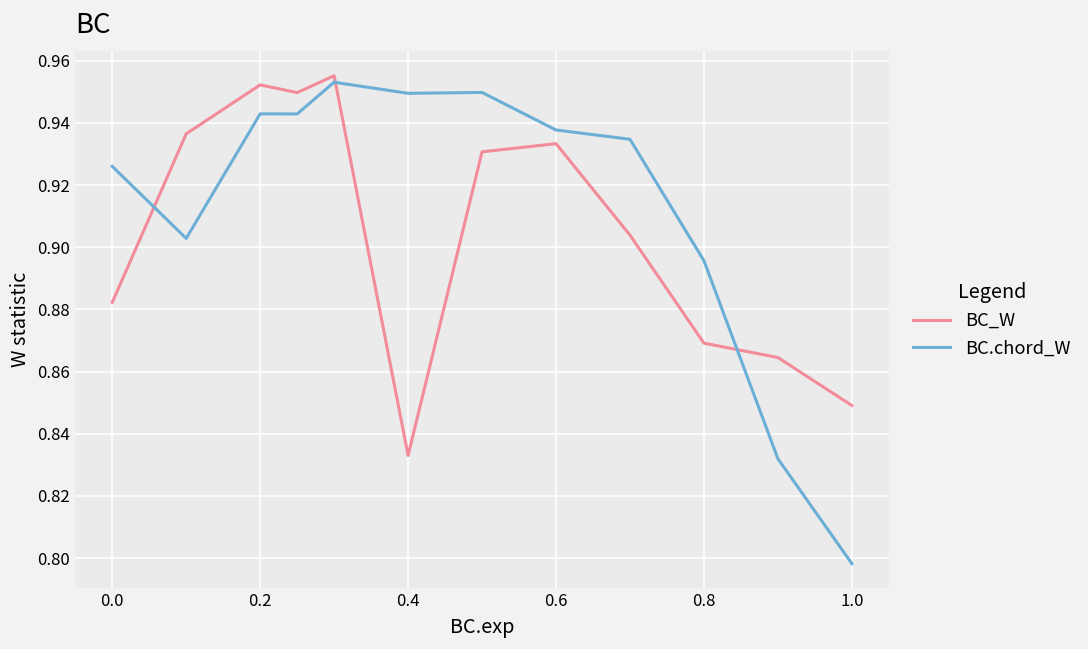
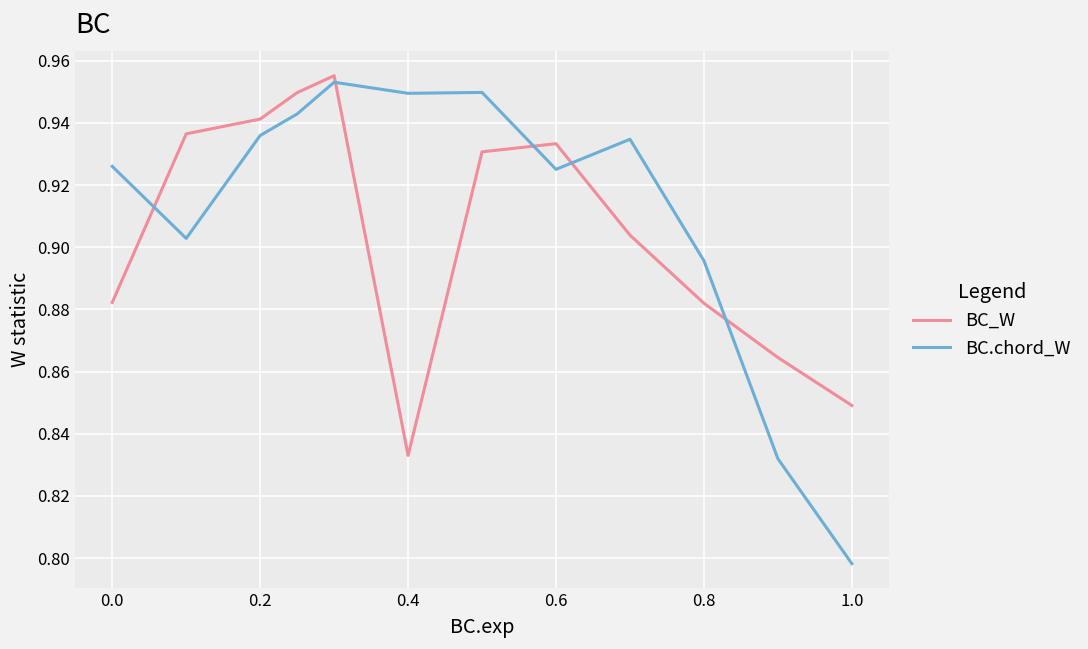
BC_W, 0.2: 0.952 -> 0.941
BC.chord_W, 0.2: 0.943 -> 0.936
BC.chord_W, 0.6: 0.938 -> 0.925
BC_W, 0.8: 0.869 -> 0.882
